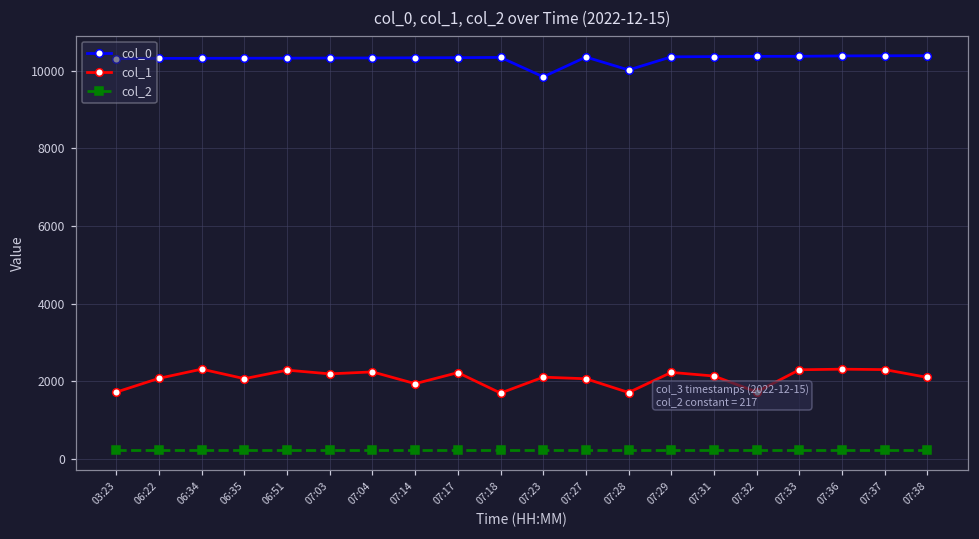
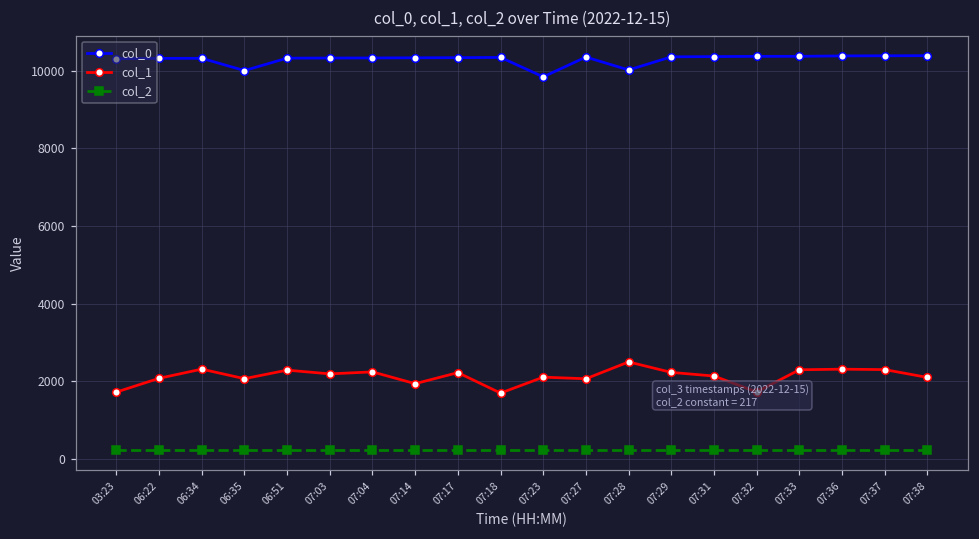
col_0, 06:35: 10300 -> 10000
col_1, 07:28: 1700 -> 2500
